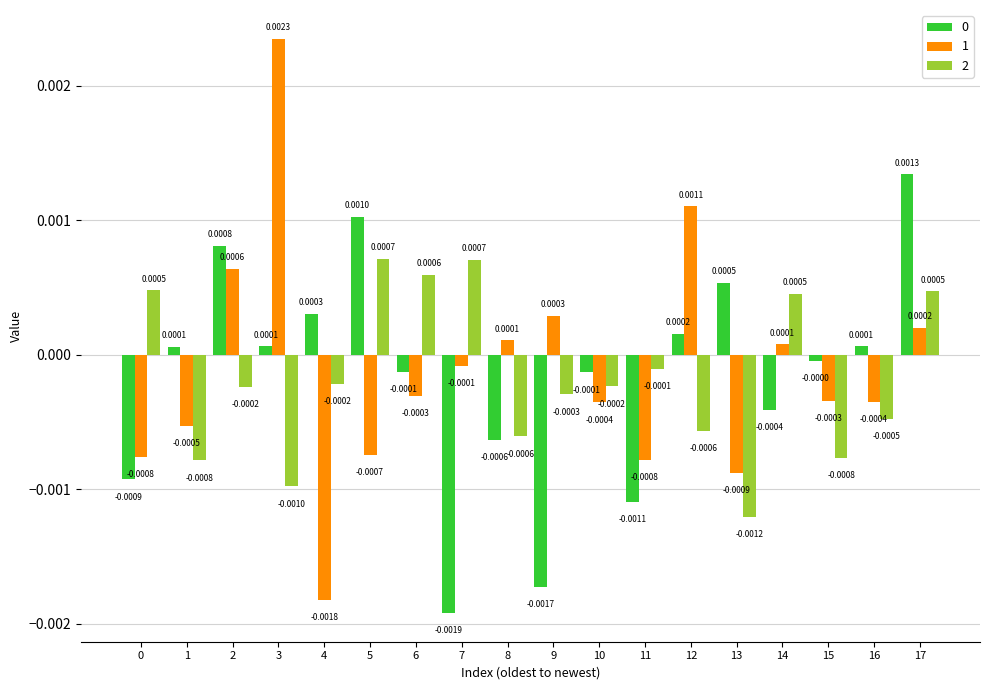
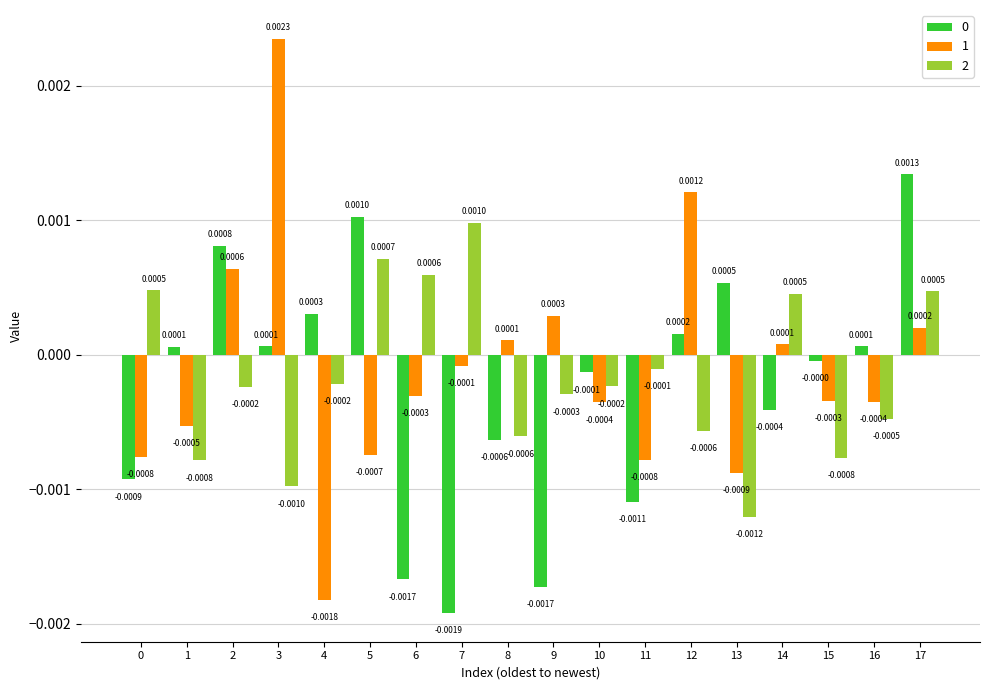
0, 6: -0.0001 -> -0.0017
2, 7: 0.0007 -> 0.0010
1, 12: 0.0011 -> 0.0012
